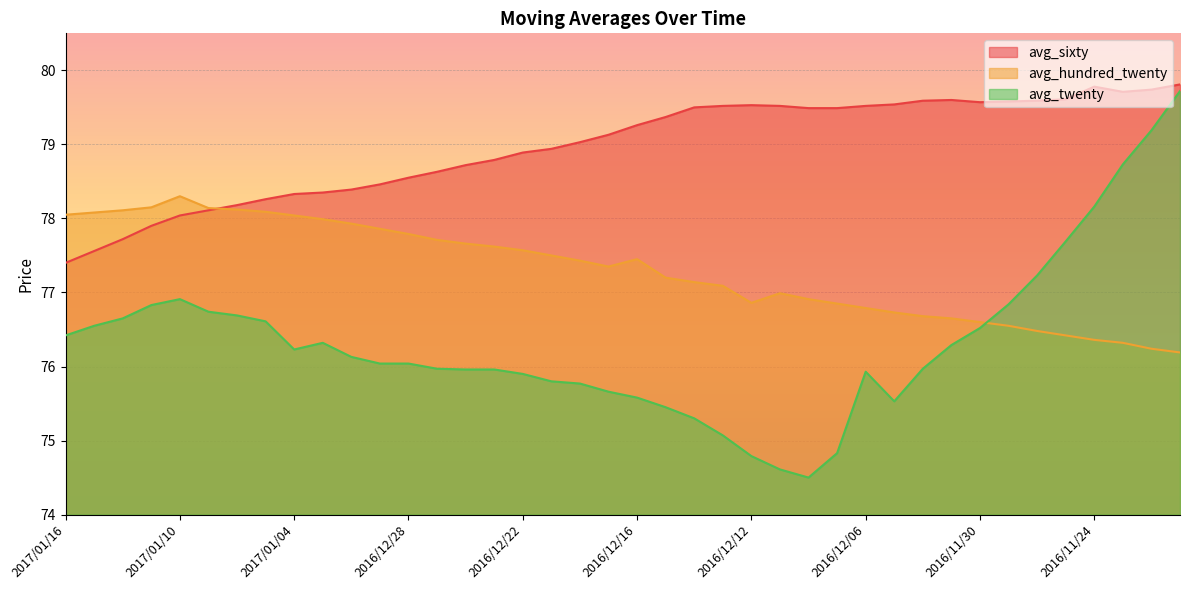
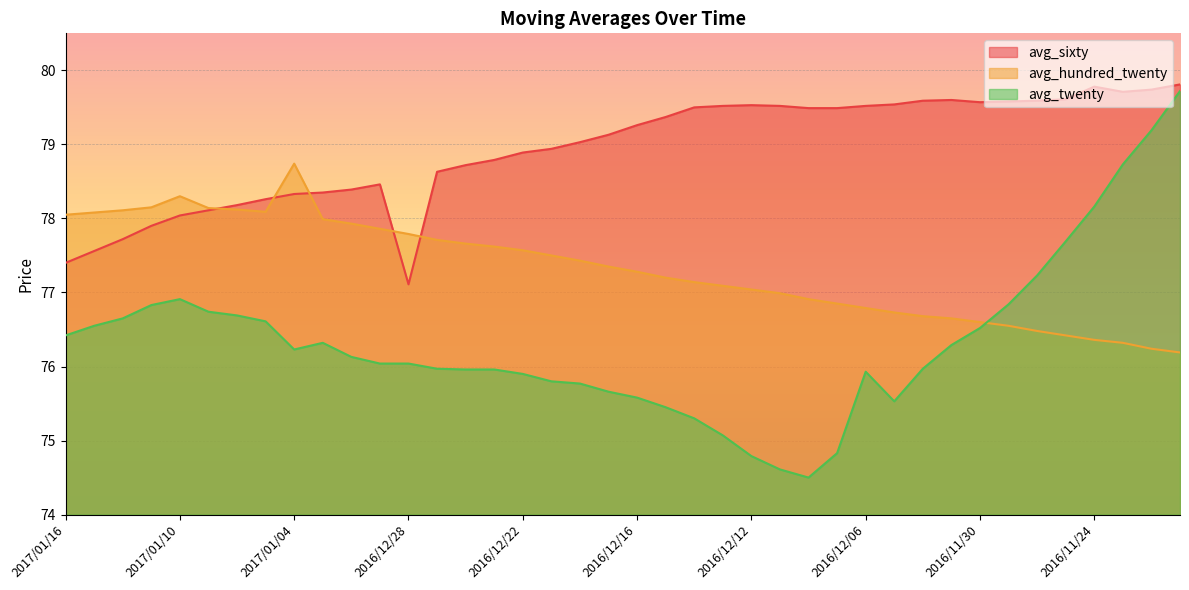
avg_hundred_twenty, 2017/01/04: 78.0 -> 78.7
avg_sixty, 2016/12/28: 78.6 -> 77.1
avg_hundred_twenty, 2016/12/16: 77.5 -> 77.3
avg_hundred_twenty, 2016/12/12: 76.9 -> 77.0
